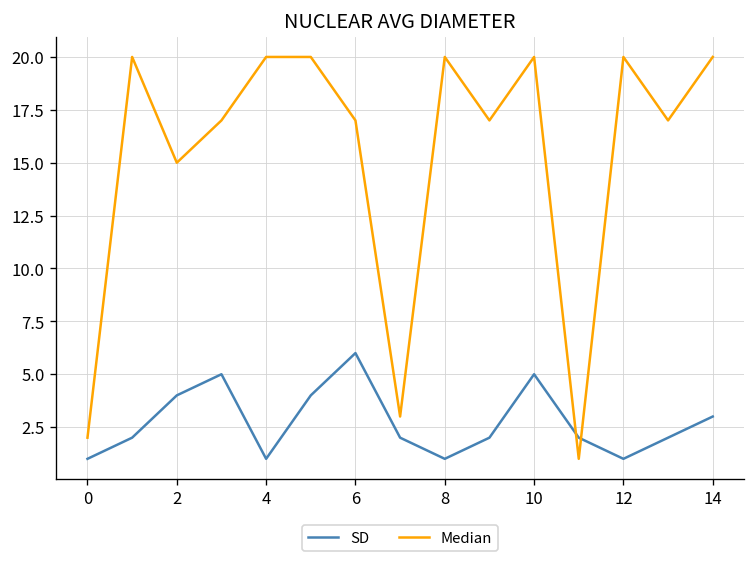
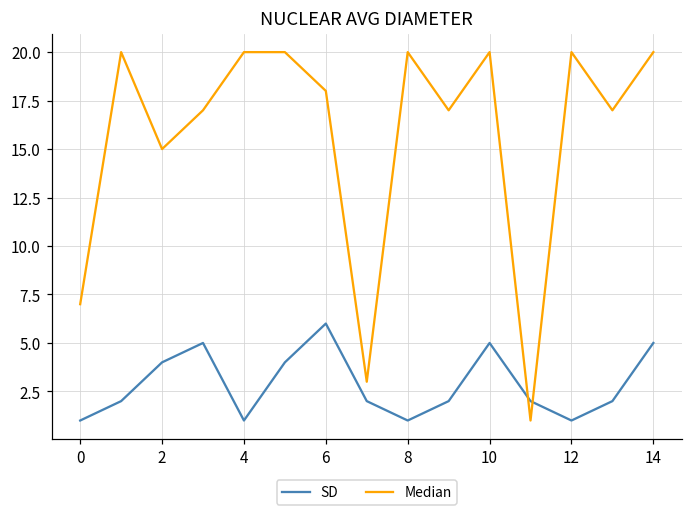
Median, 0: 2 -> 7
Median, 6: 17 -> 18
SD, 14: 3 -> 5
